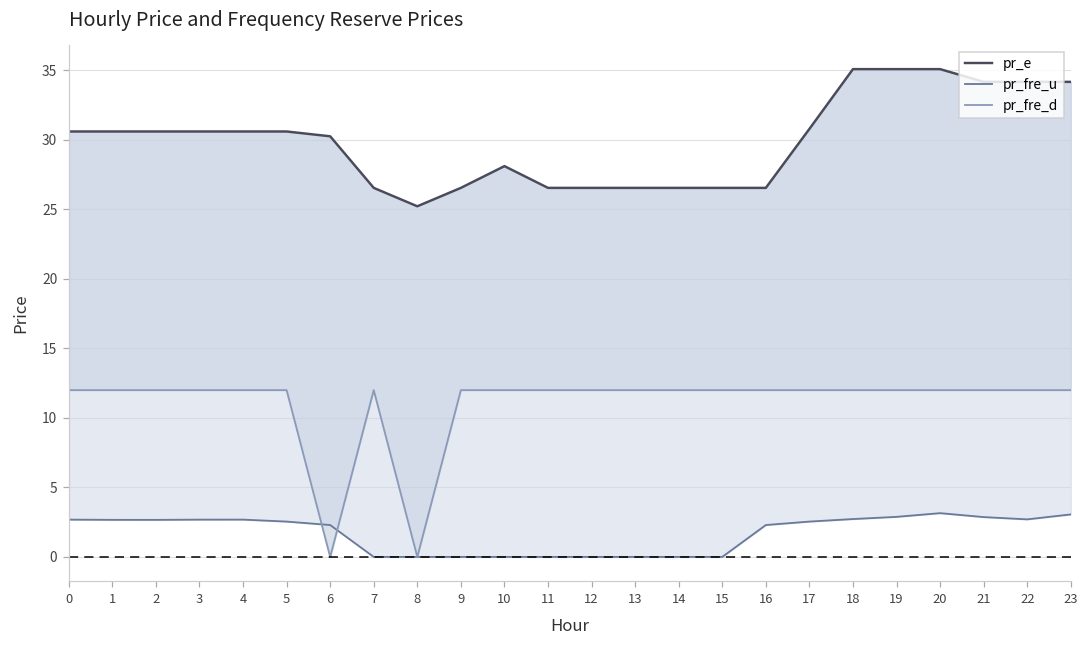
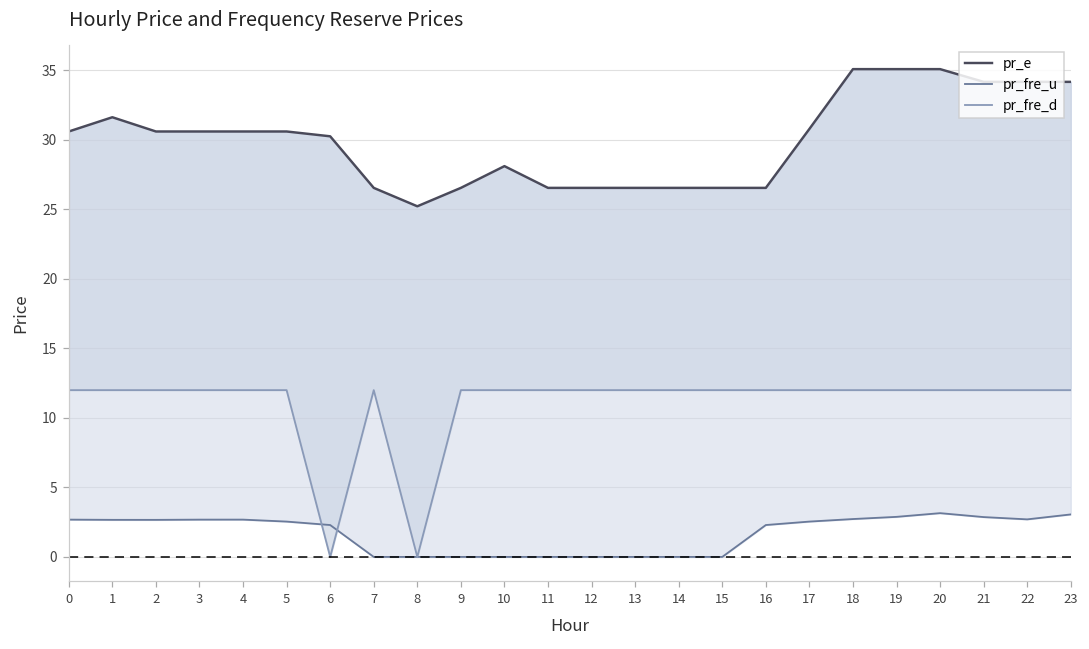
pr_e, 1: 30.6 -> 31.6
